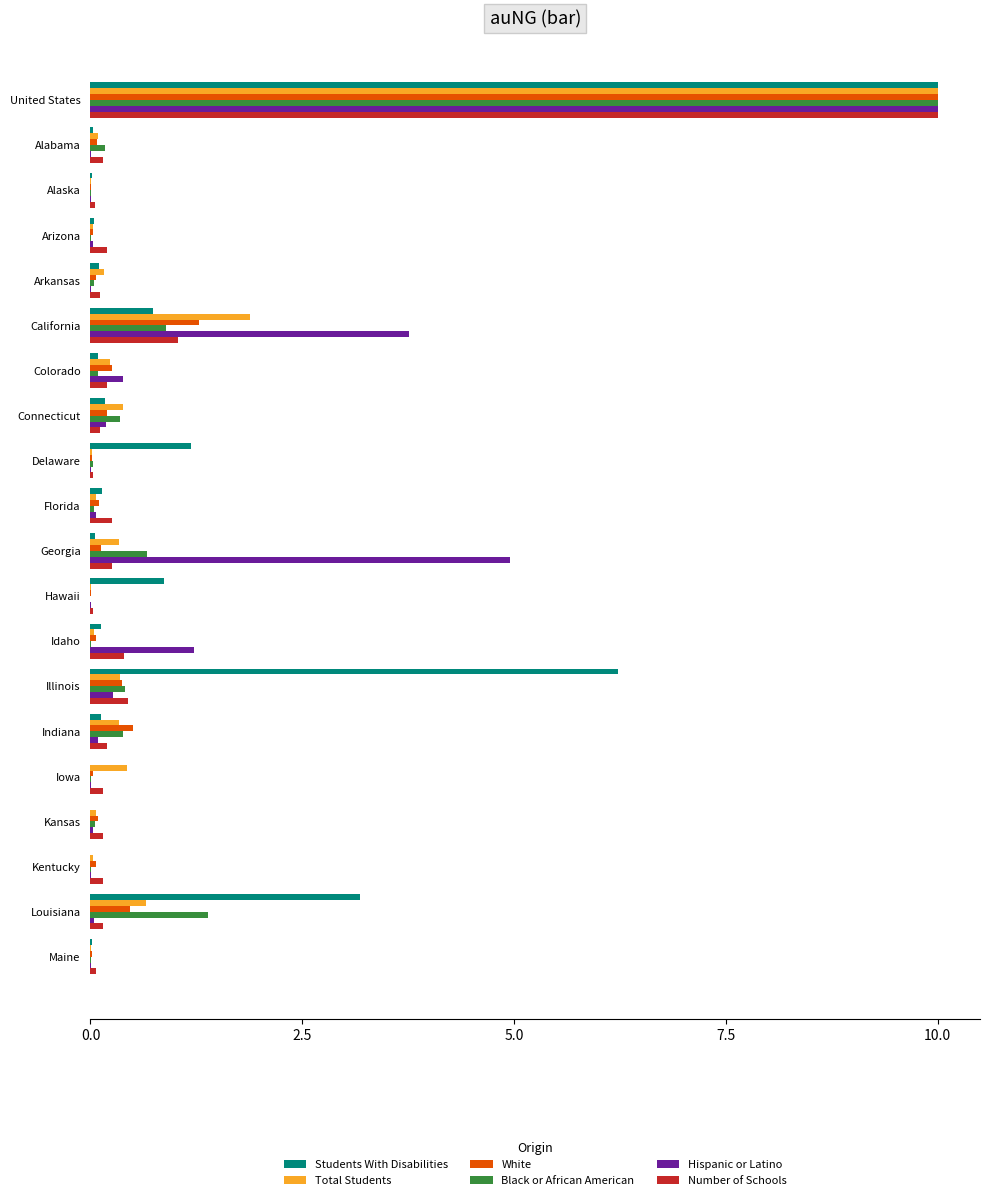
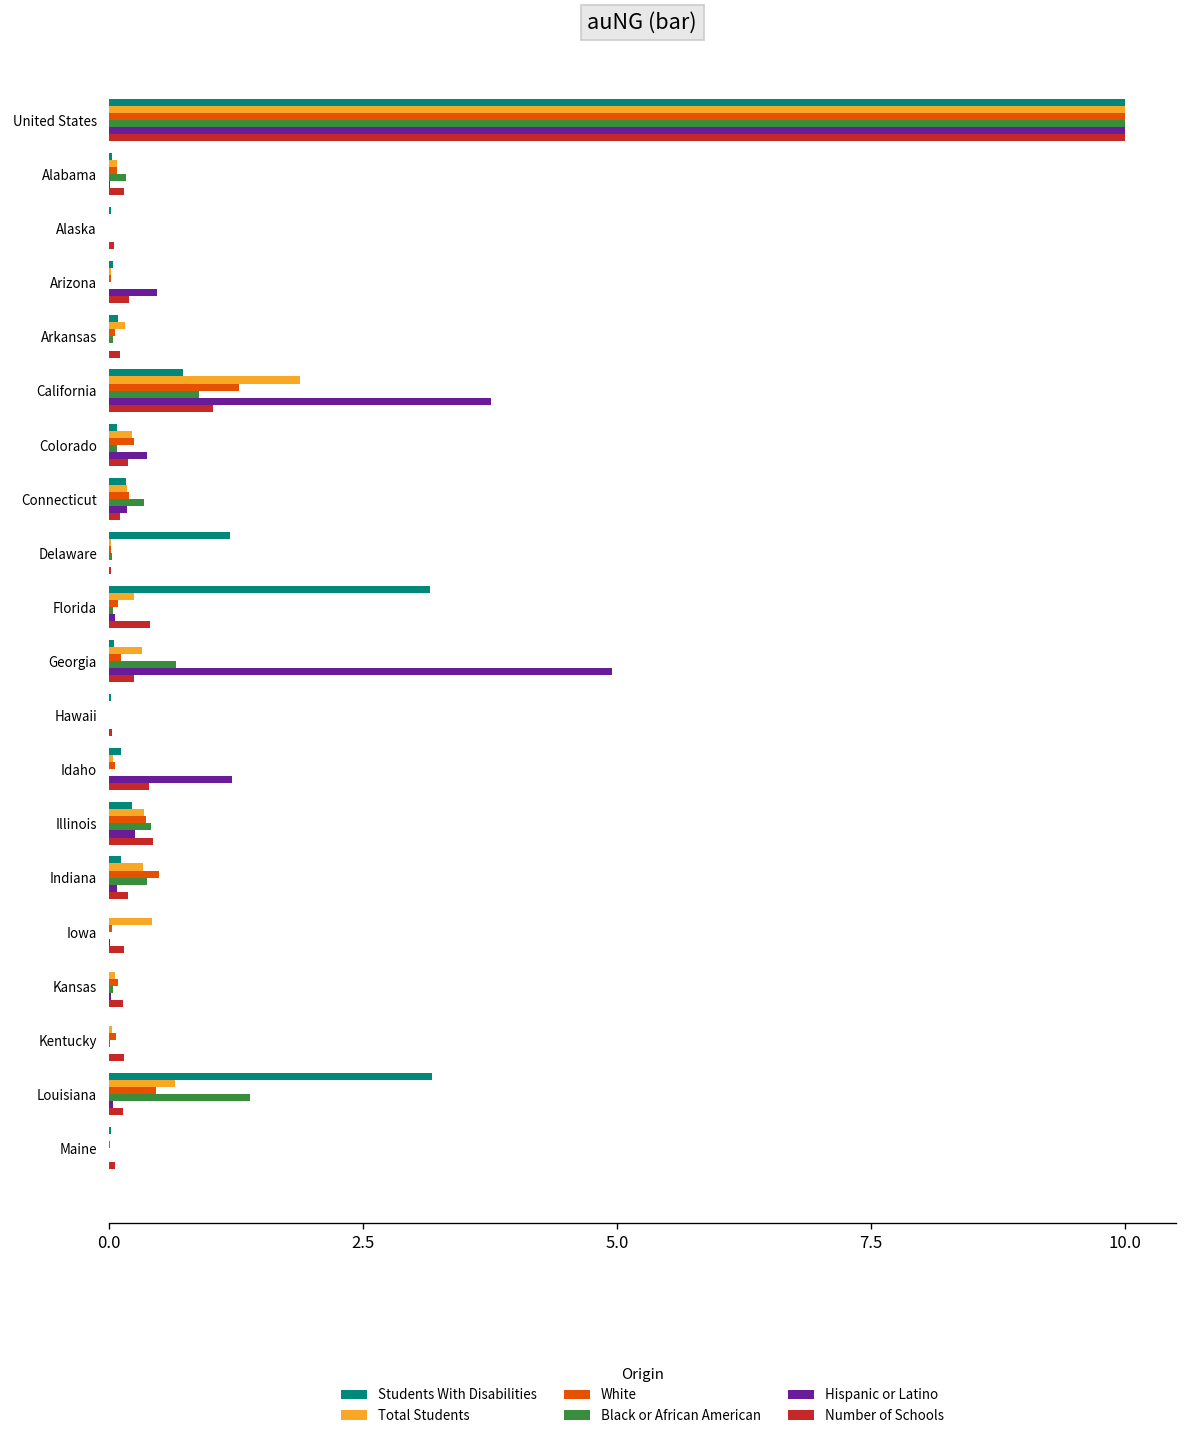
Hispanic or Latino, Arizona: 0.0 -> 0.5
Total Students, Connecticut: 0.4 -> 0.2
Students With Disabilities, Florida: 0.1 -> 3.2
Total Students, Florida: 0.1 -> 0.2
Number of Schools, Florida: 0.3 -> 0.4
Students With Disabilities, Hawaii: 0.9 -> 0.0
Students With Disabilities, Illinois: 6.2 -> 0.2
